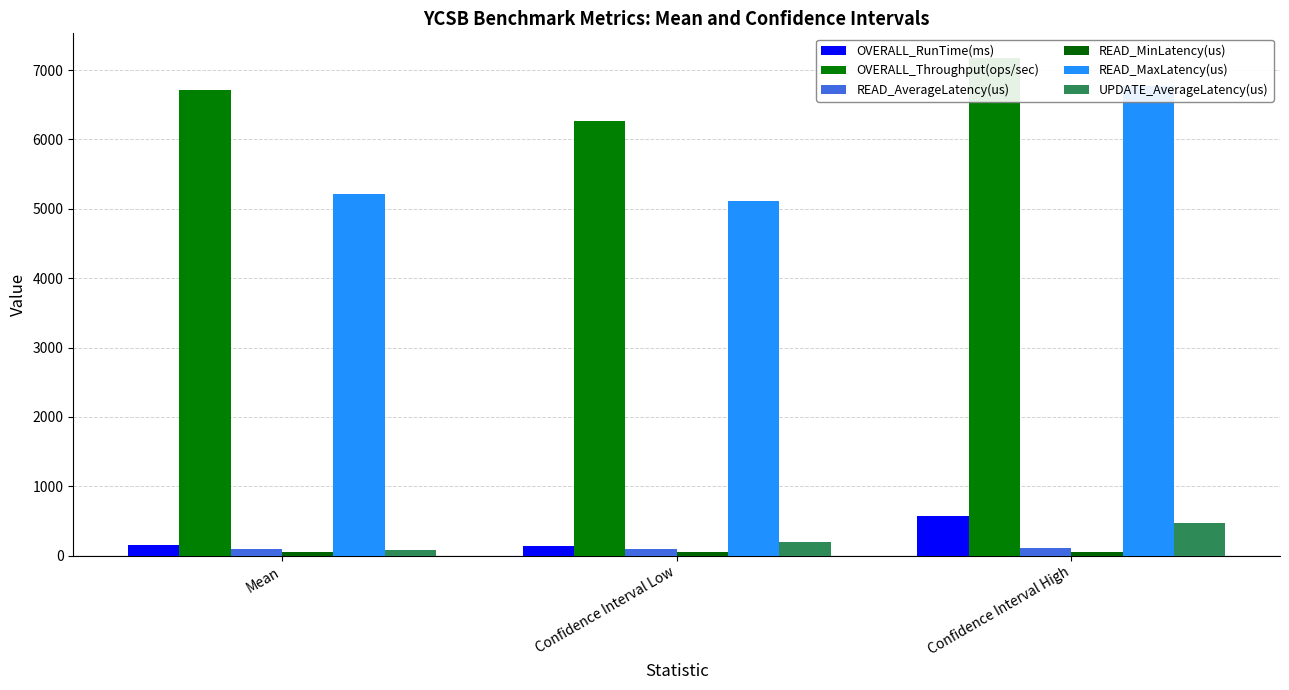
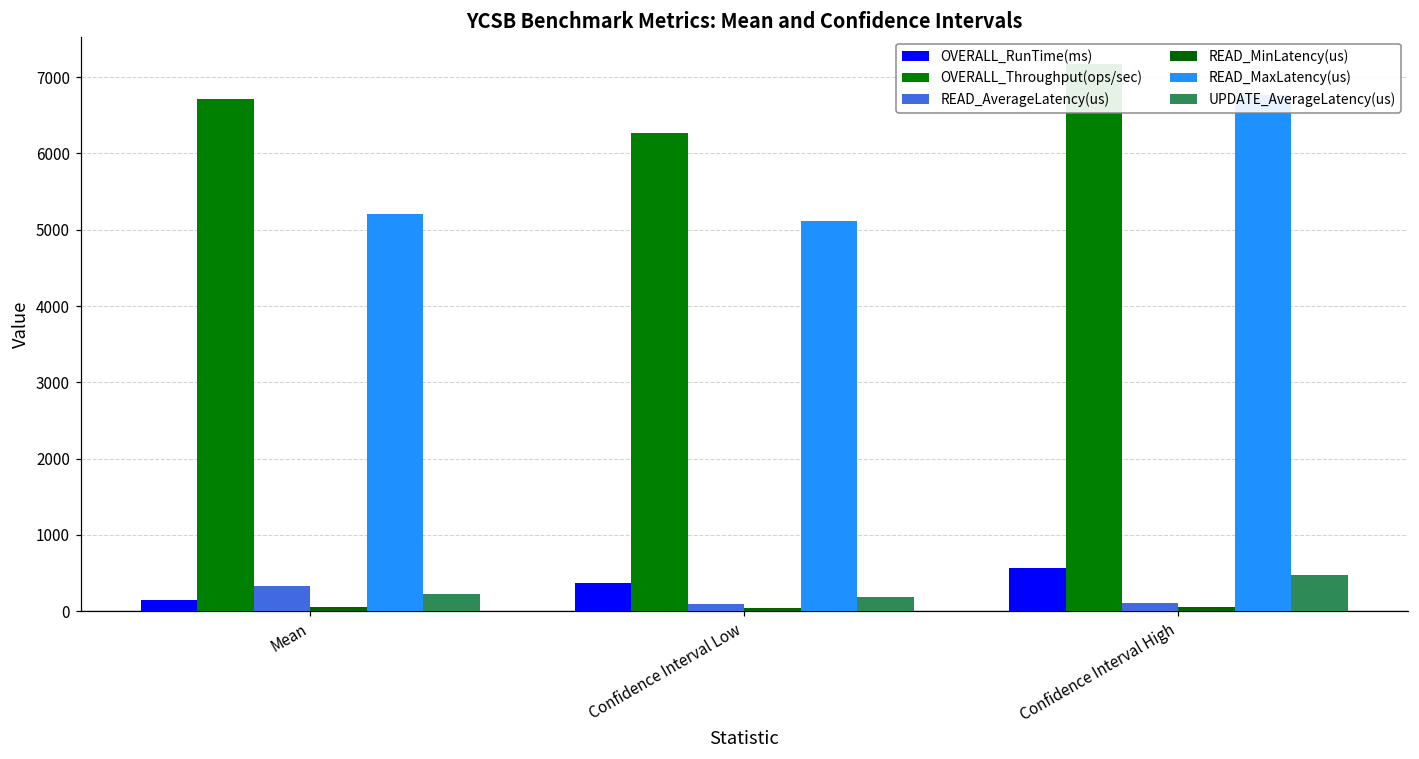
READ_AverageLatency(us), Mean: 100 -> 300
UPDATE_AverageLatency(us), Mean: 100 -> 200
OVERALL_RunTime(ms), Confidence Interval Low: 100 -> 400
